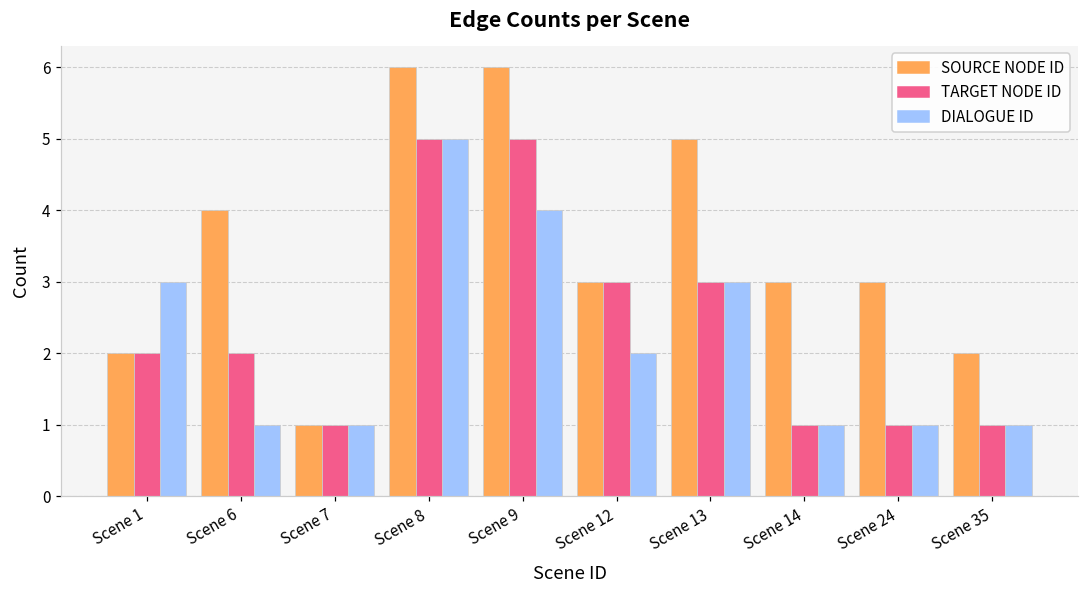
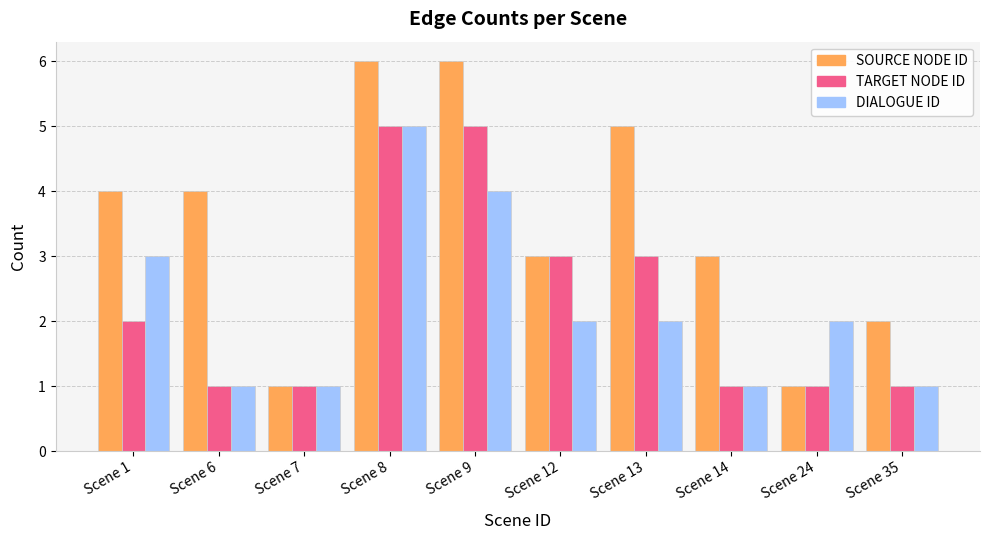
SOURCE NODE ID, Scene 1: 2 -> 4
TARGET NODE ID, Scene 6: 2 -> 1
DIALOGUE ID, Scene 13: 3 -> 2
SOURCE NODE ID, Scene 24: 3 -> 1
DIALOGUE ID, Scene 24: 1 -> 2
